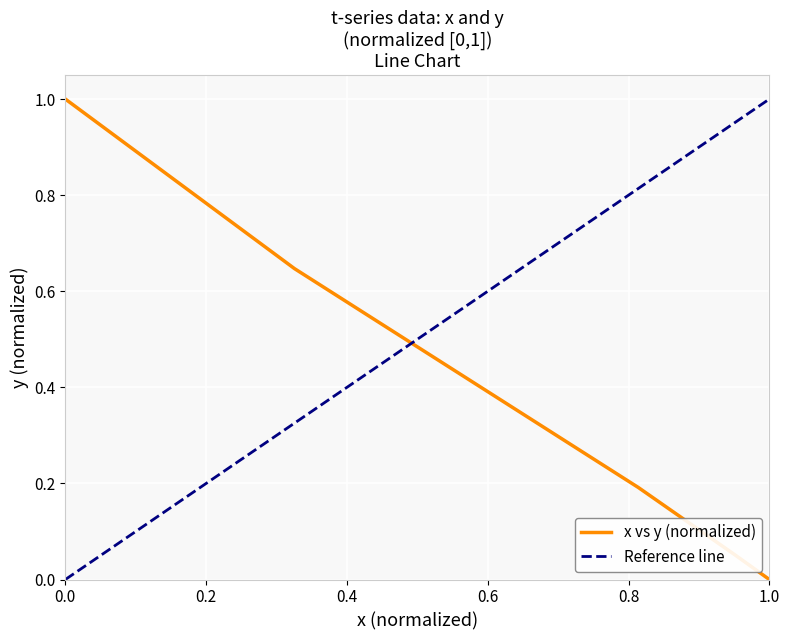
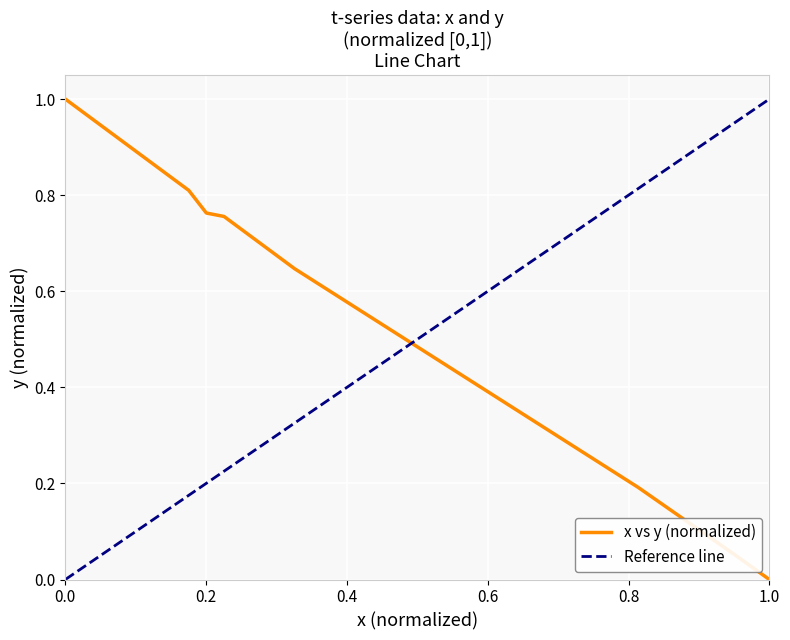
x vs y (normalized), 0.2: 0.78 -> 0.76
